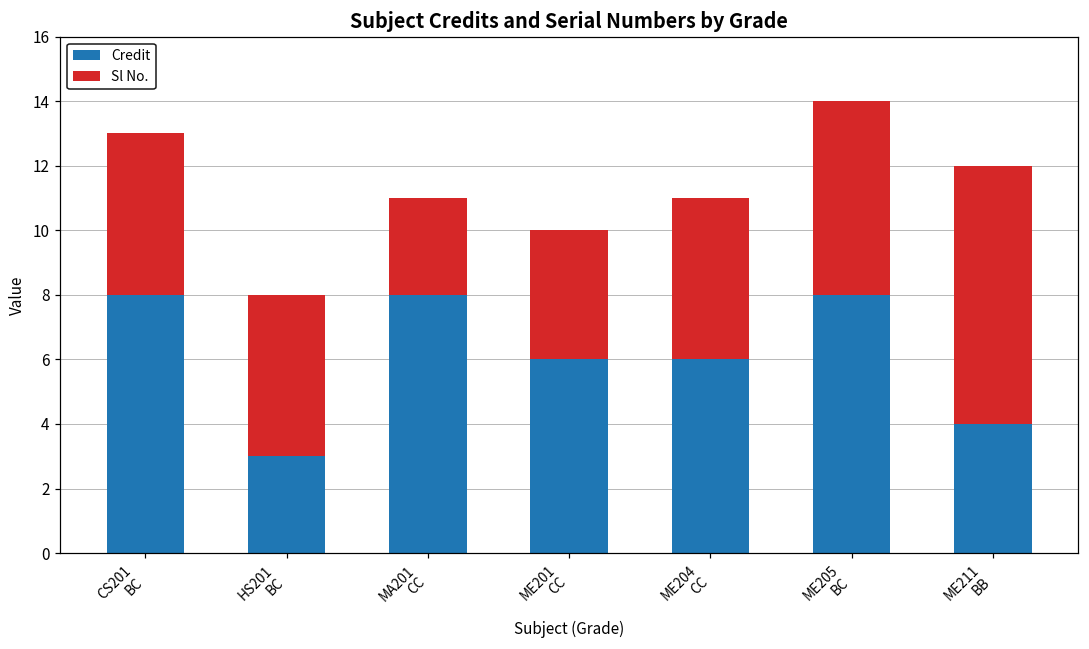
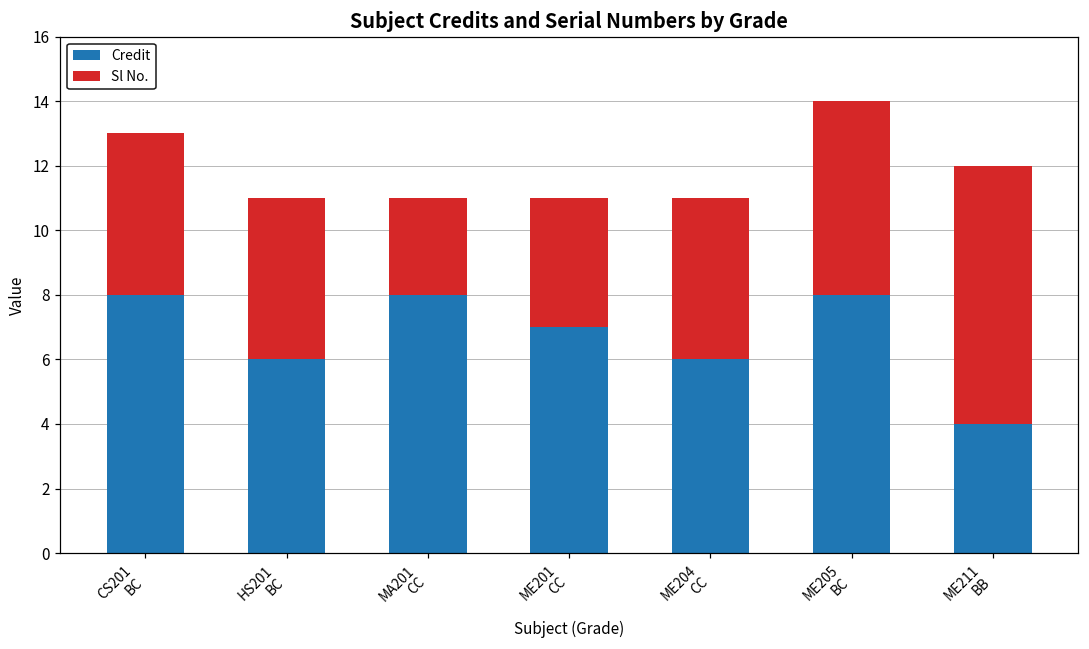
Credit, HS201 BC: 3 -> 6
Credit, ME201 CC: 6 -> 7
